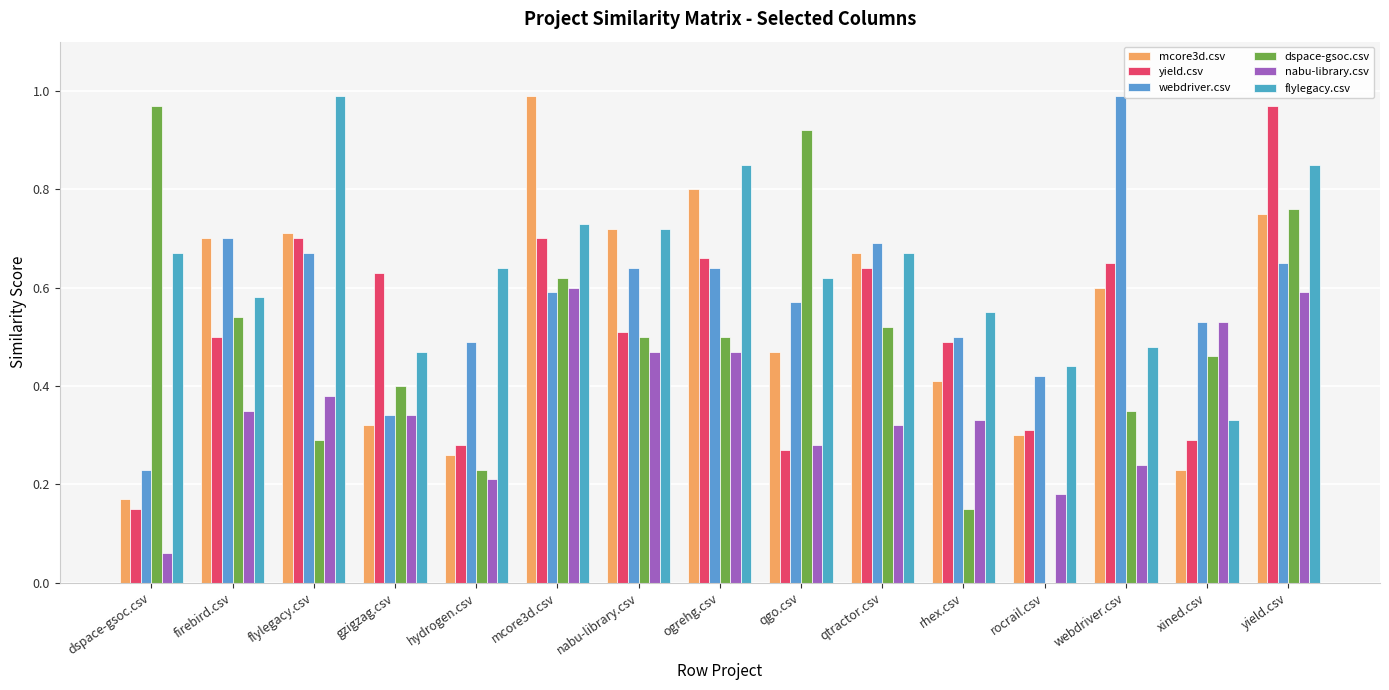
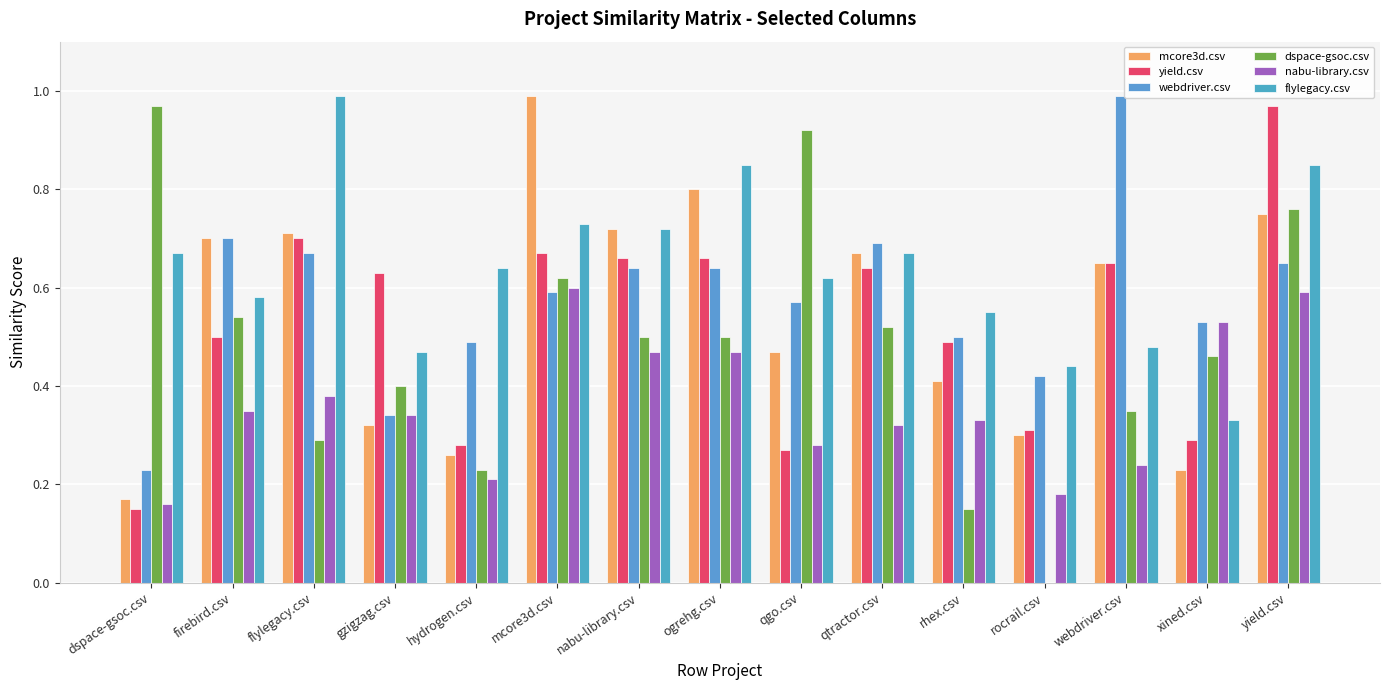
nabu-library.csv, dspace-gsoc.csv: 0.06 -> 0.16
yield.csv, mcore3d.csv: 0.70 -> 0.67
yield.csv, nabu-library.csv: 0.51 -> 0.66
mcore3d.csv, webdriver.csv: 0.60 -> 0.65
